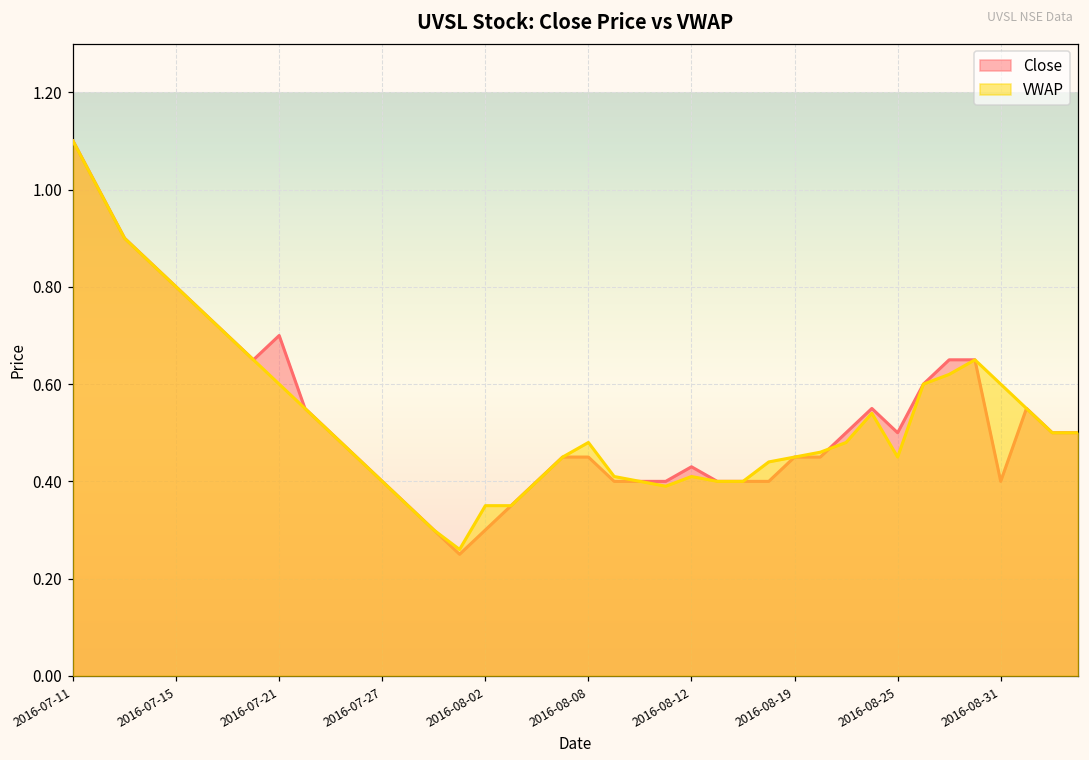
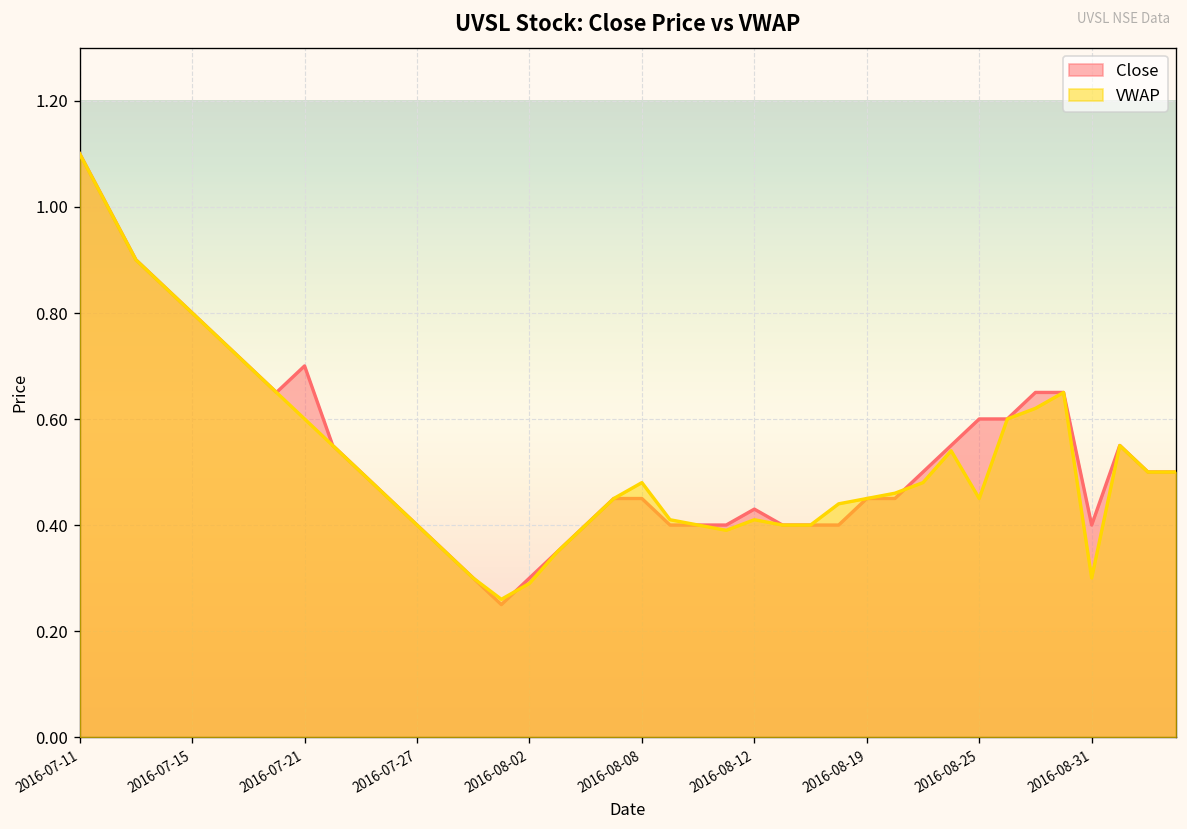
VWAP, 2016-08-02: 0.35 -> 0.29
Close, 2016-08-25: 0.5 -> 0.6
VWAP, 2016-08-31: 0.6 -> 0.3
